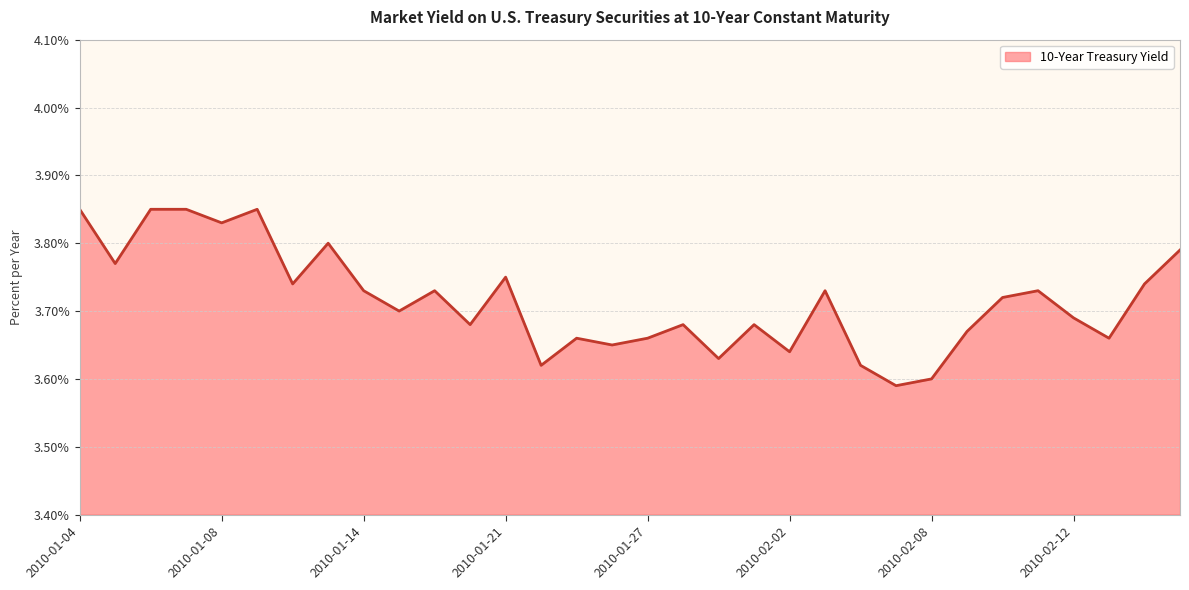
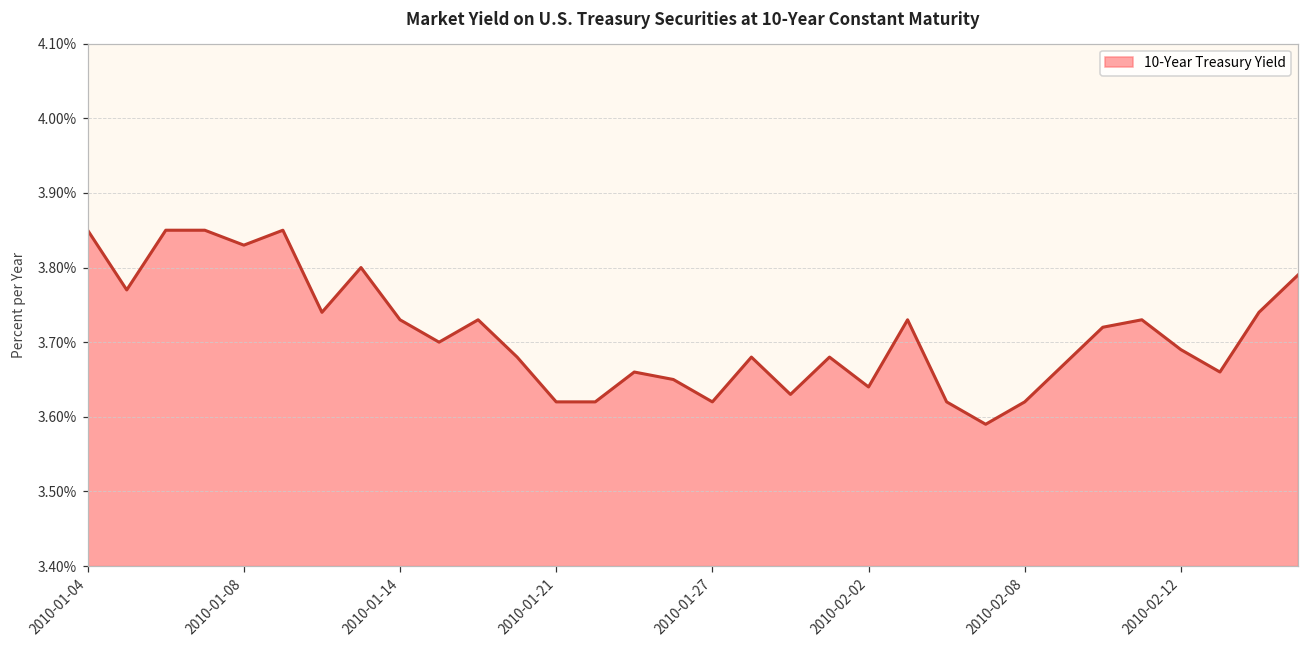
2010-01-21: 3.75% -> 3.62%
2010-01-27: 3.66% -> 3.62%
2010-02-08: 3.60% -> 3.62%
